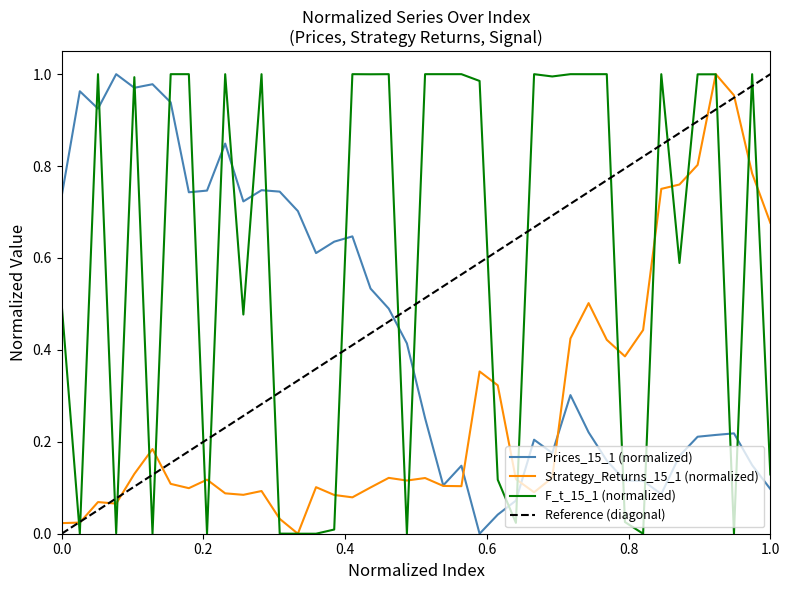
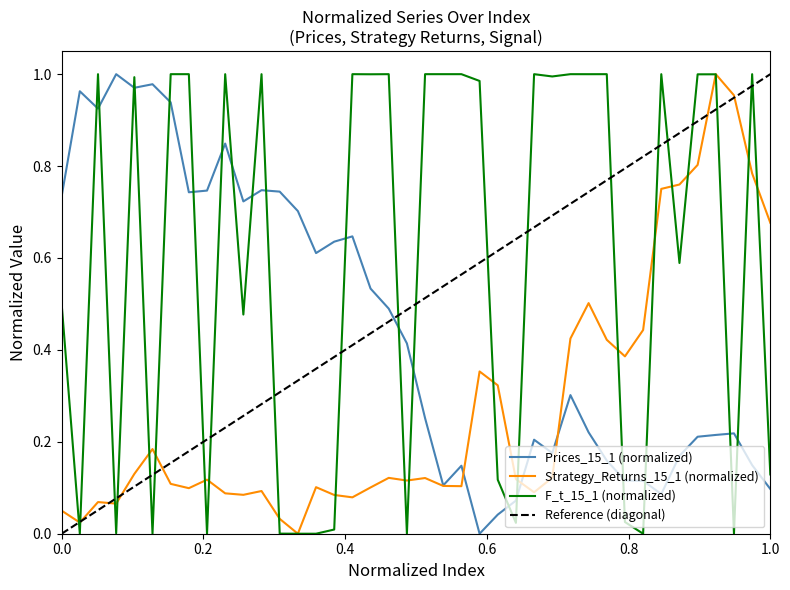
Strategy_Returns_15_1 (normalized), 0.0: 0.02 -> 0.05
